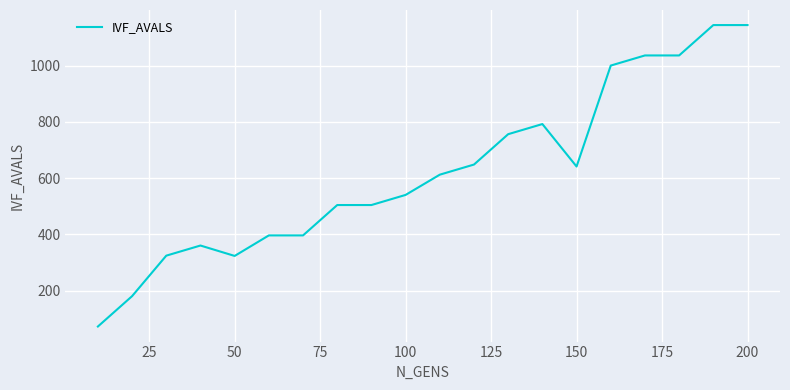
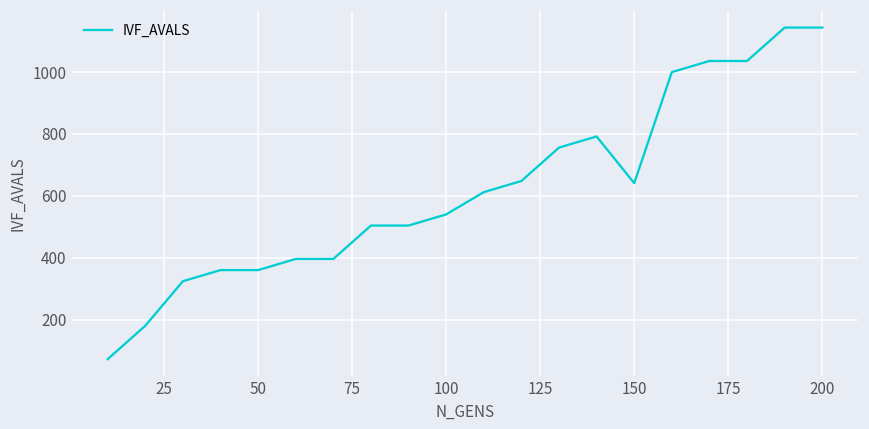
50: 320 -> 360
